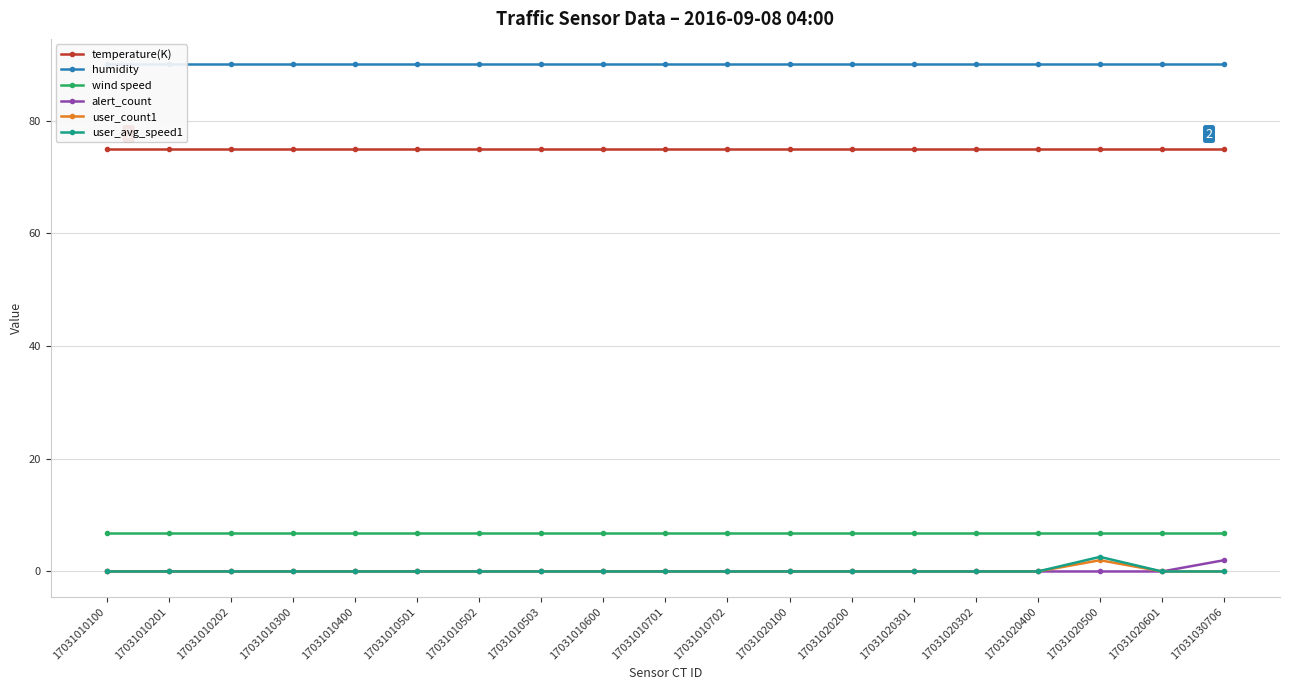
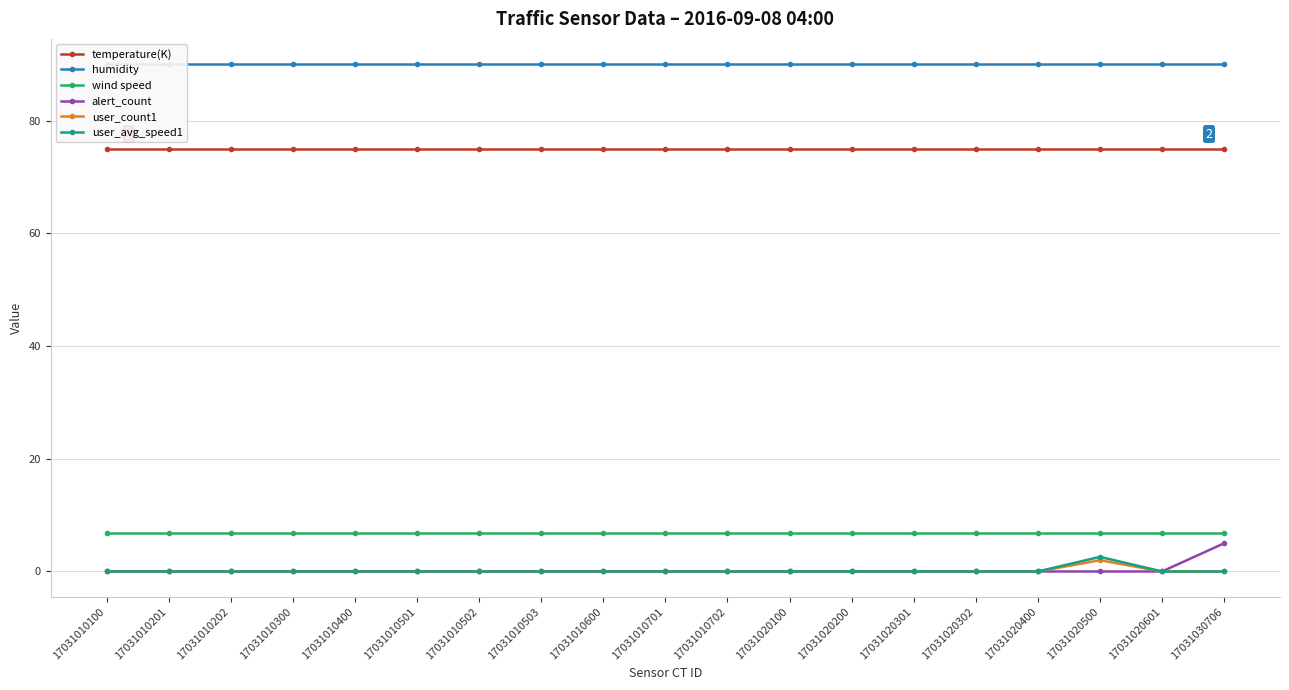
alert_count, 17031030706: 2 -> 5
